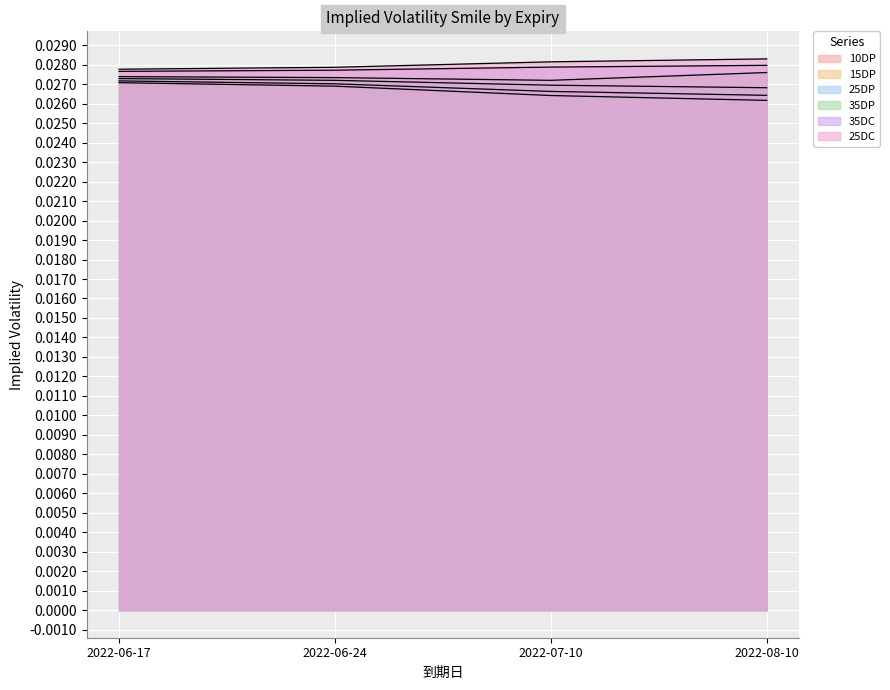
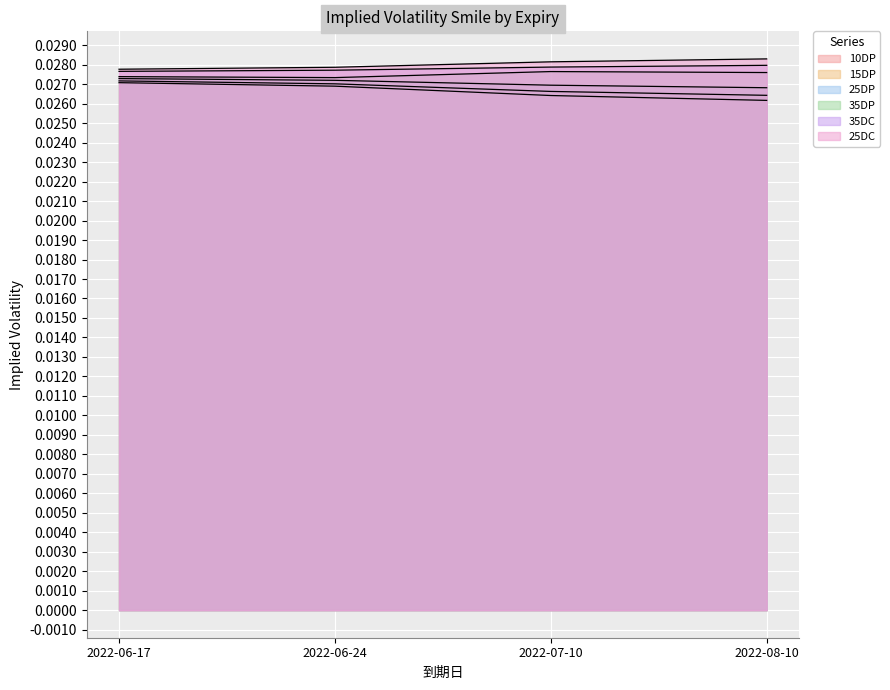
35DP, 2022-07-10: 0.0272 -> 0.0276
